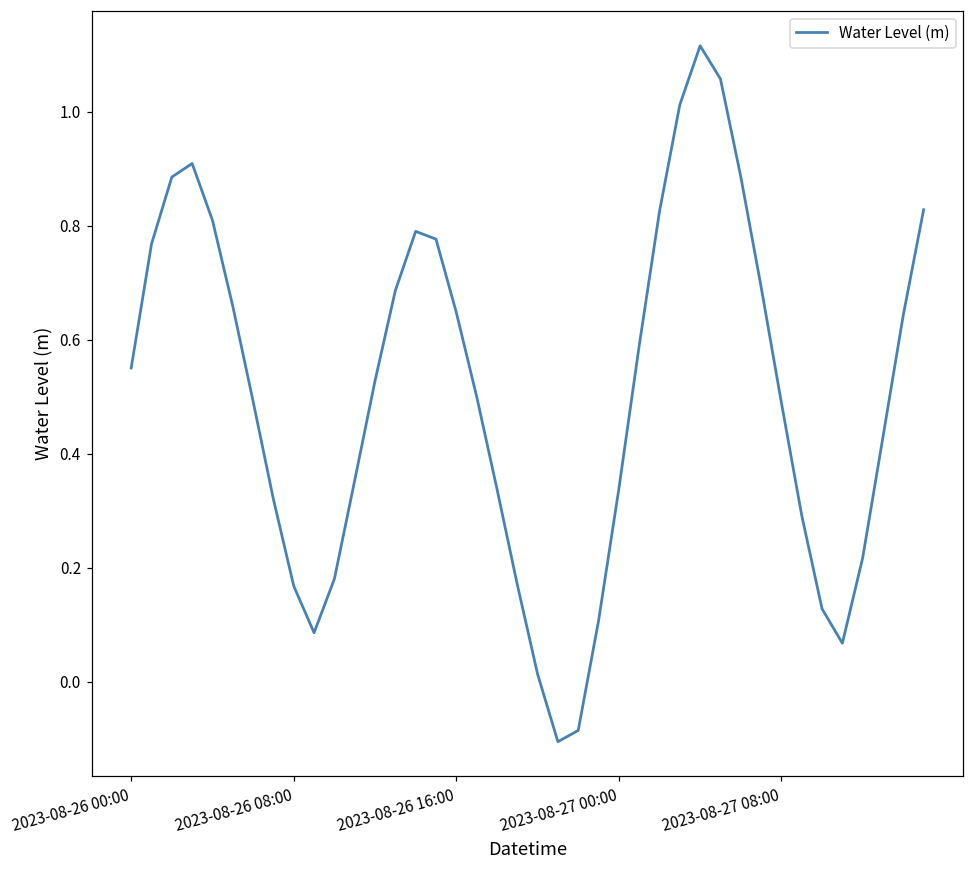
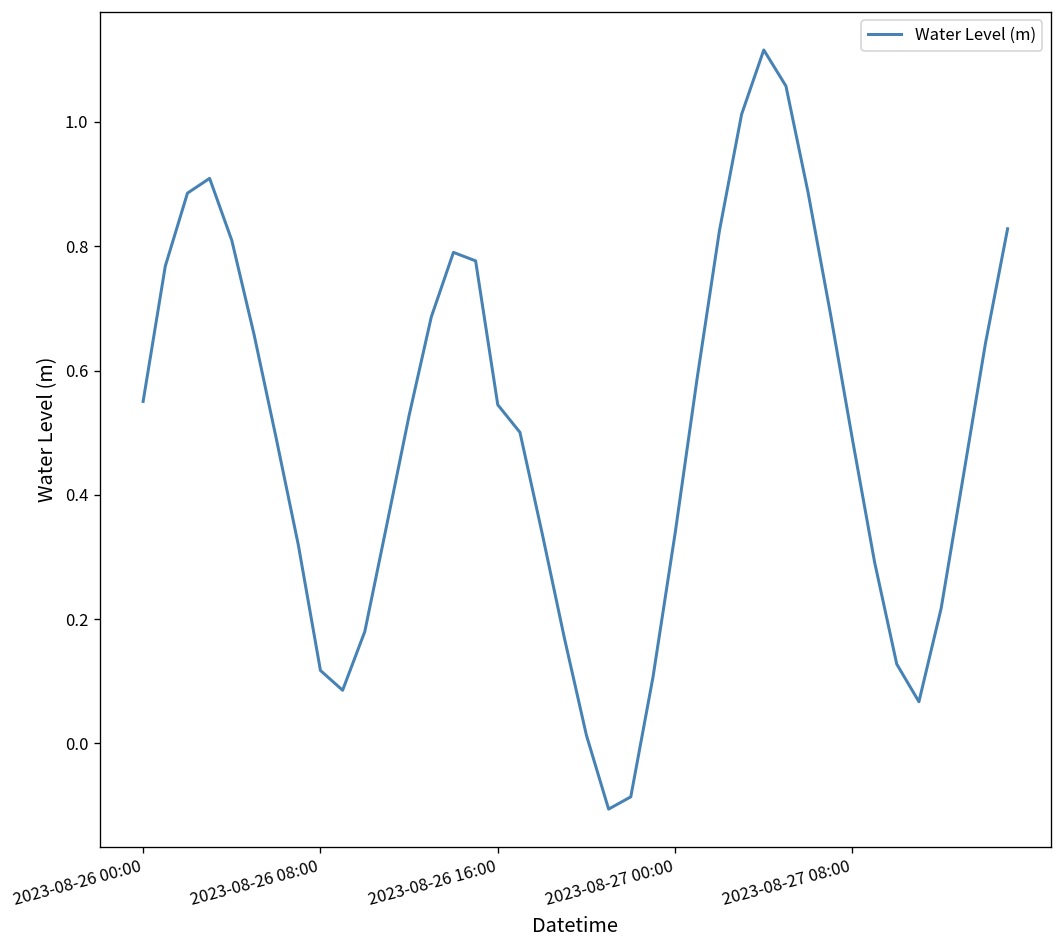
2023-08-26 08:00: 0.17 -> 0.12
2023-08-26 16:00: 0.65 -> 0.54
